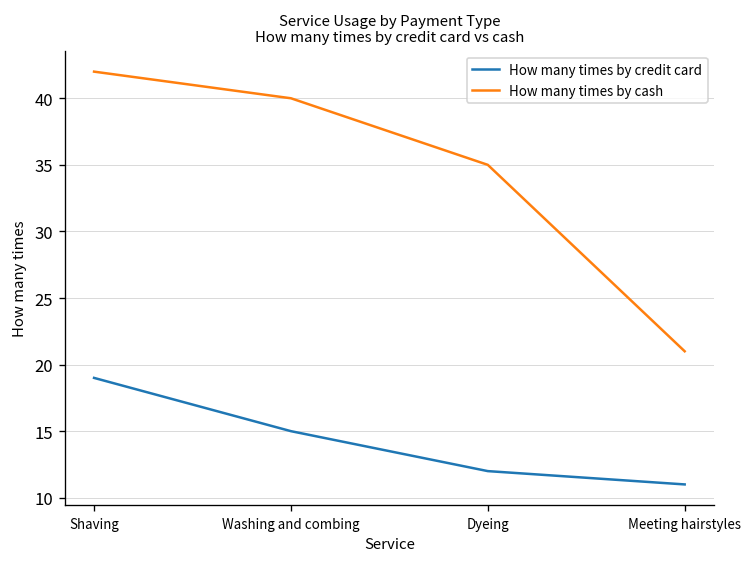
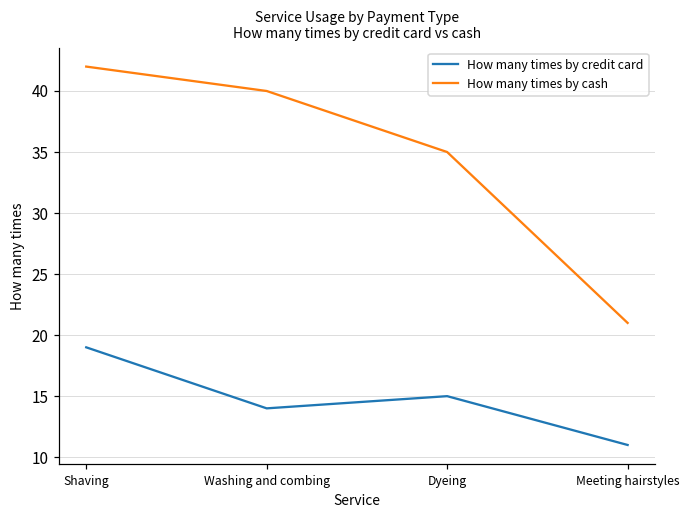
How many times by credit card, Washing and combing: 15 -> 14
How many times by credit card, Dyeing: 12 -> 15
